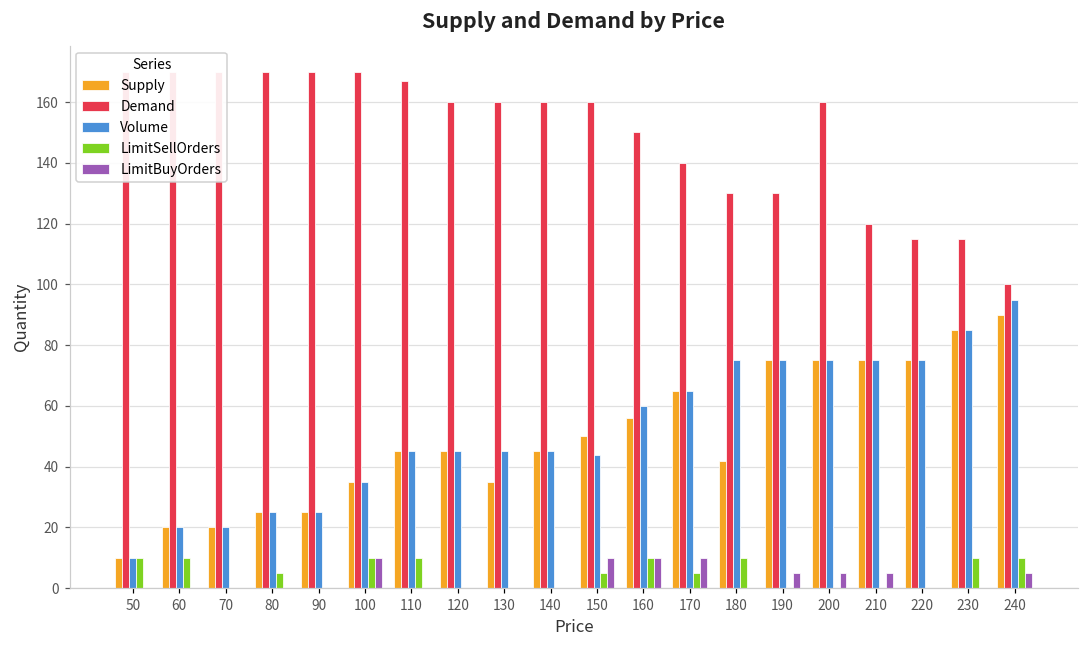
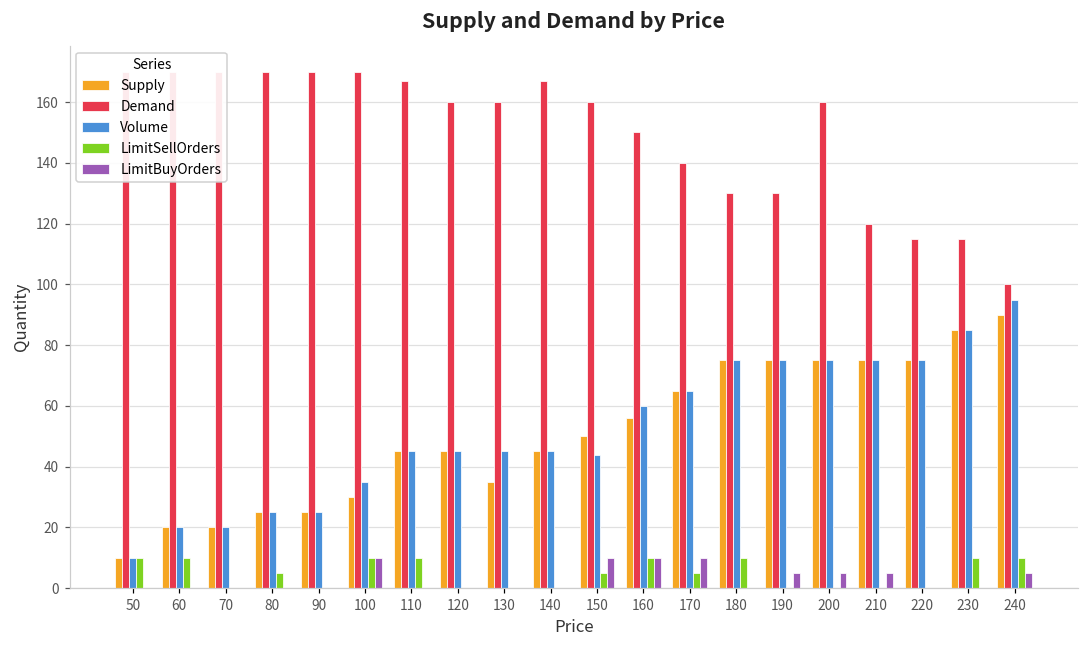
Supply, 100: 35 -> 30
Demand, 140: 160 -> 167
Supply, 180: 42 -> 75
